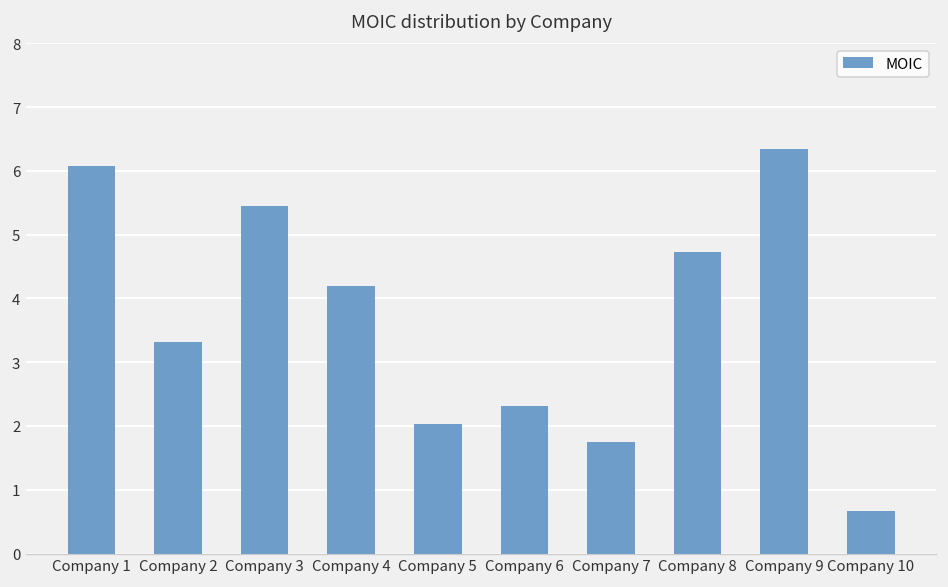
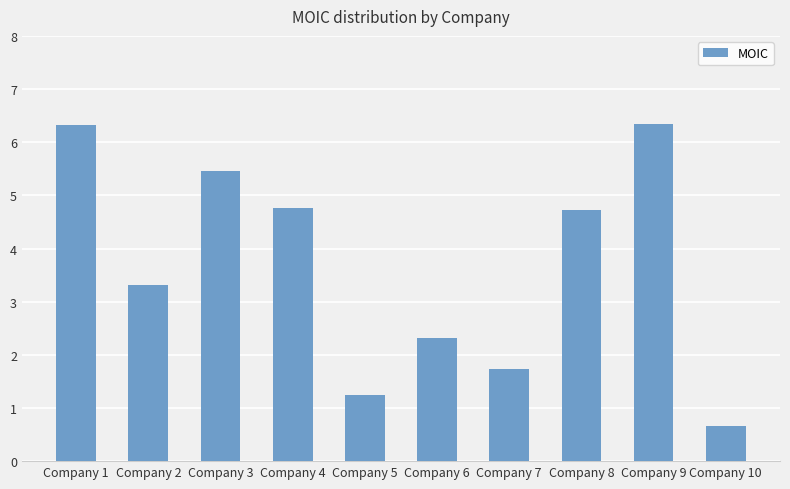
Company 1: 6.1 -> 6.3
Company 4: 4.2 -> 4.8
Company 5: 2.0 -> 1.2
